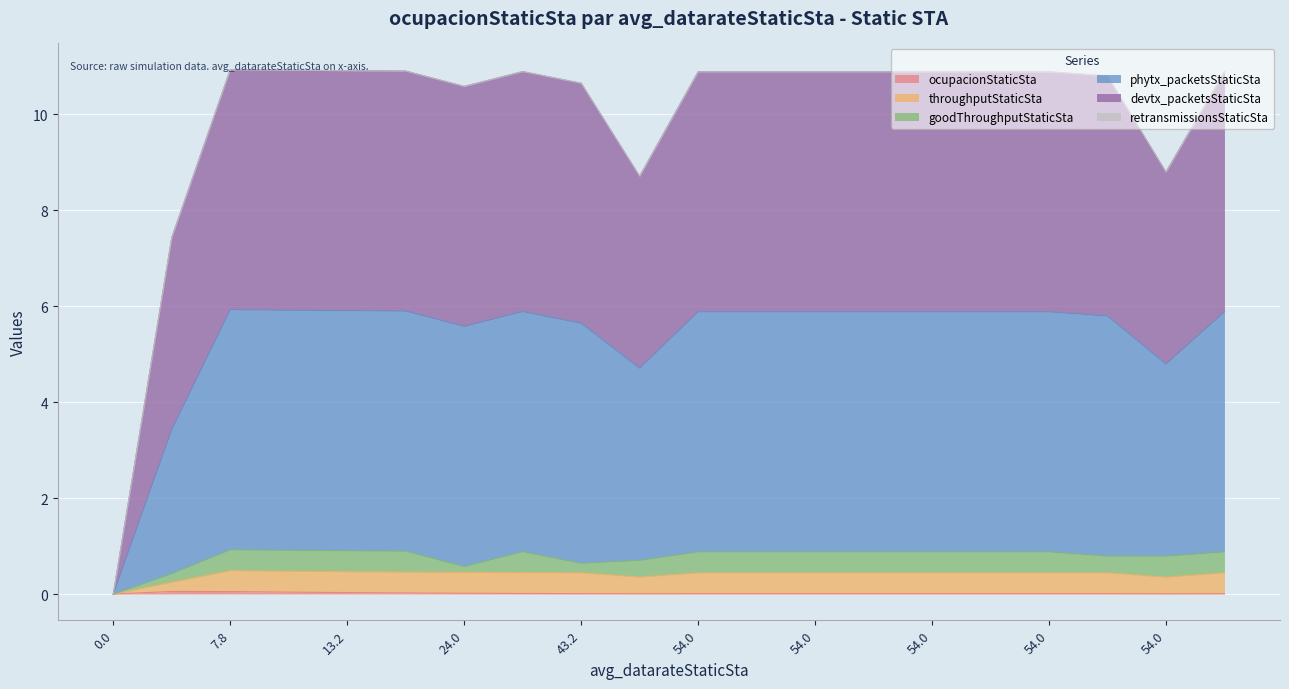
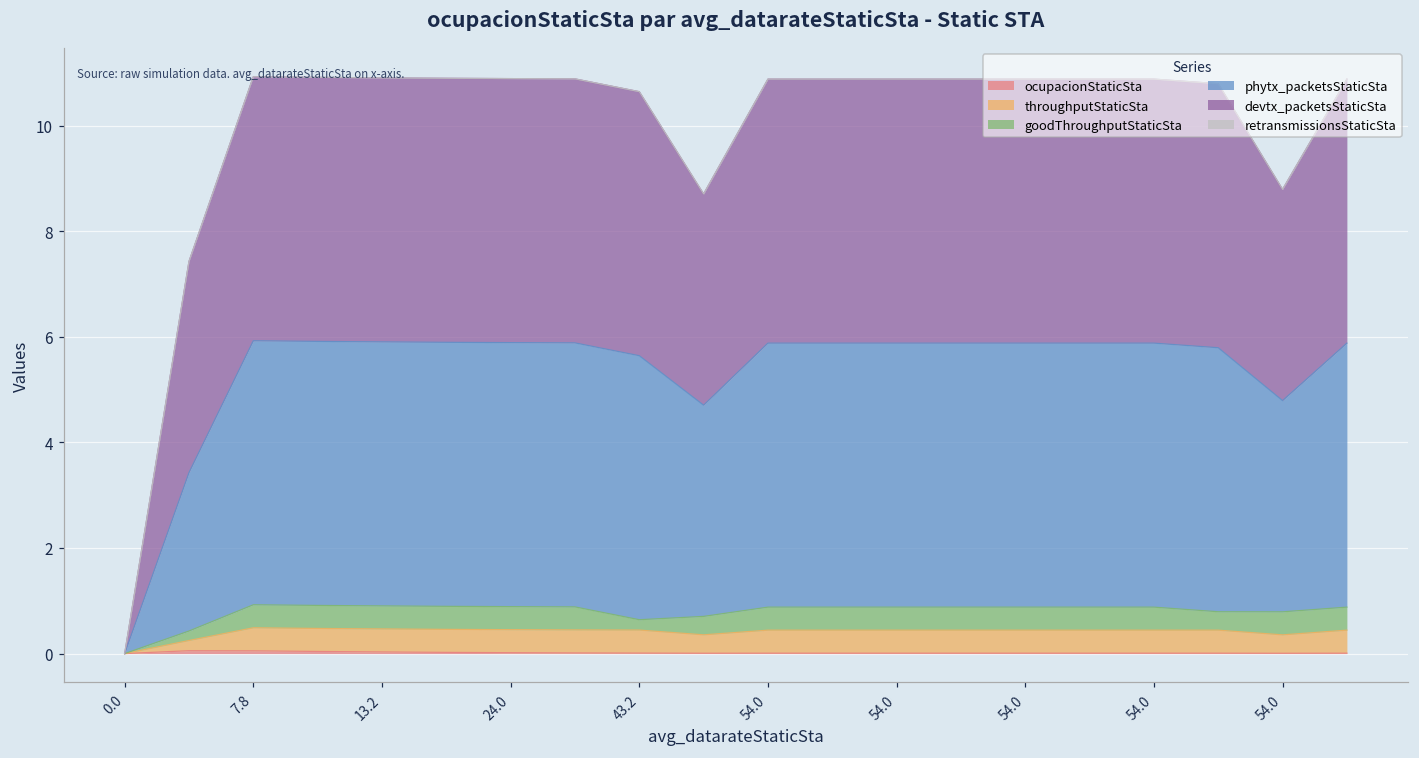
goodThroughputStaticSta, 24.0: 0.1 -> 0.4
